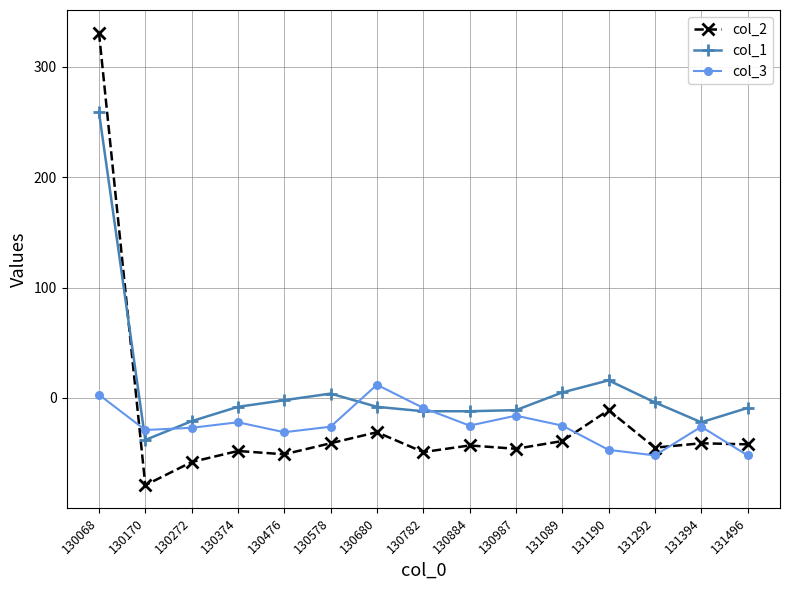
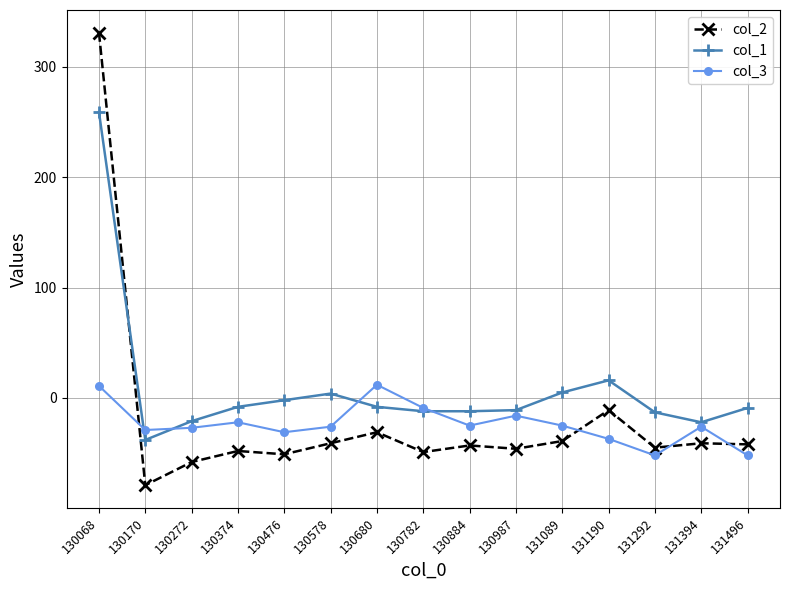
col_3, 130068: 3 -> 11
col_3, 131190: -47 -> -37
col_1, 131292: -4 -> -13
